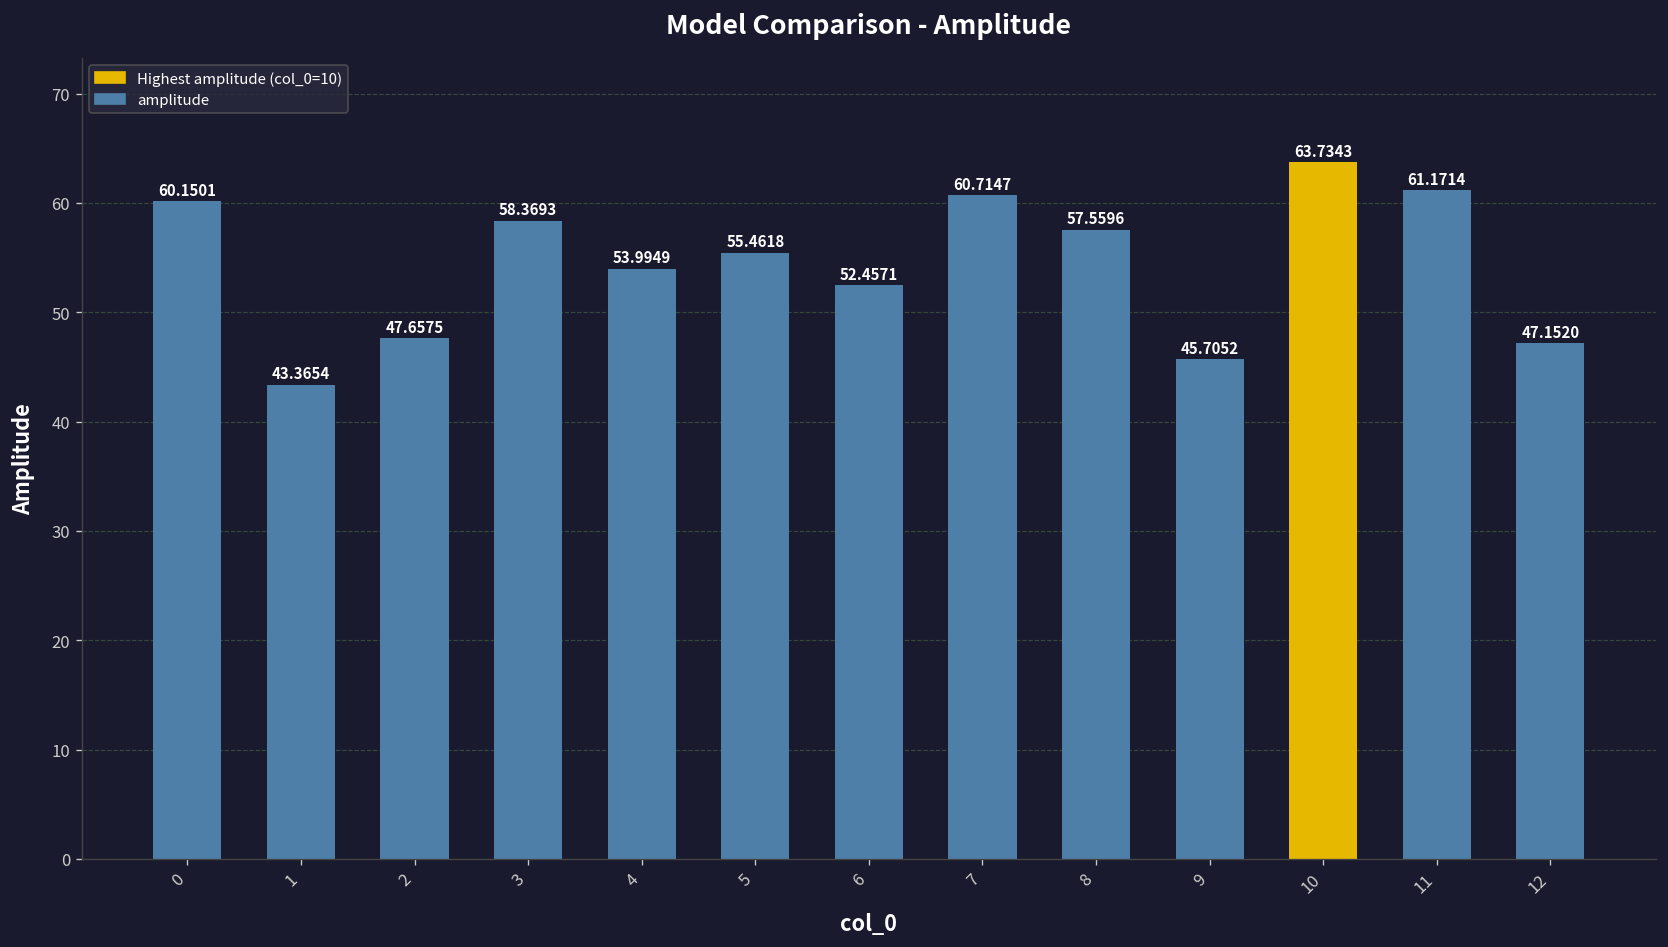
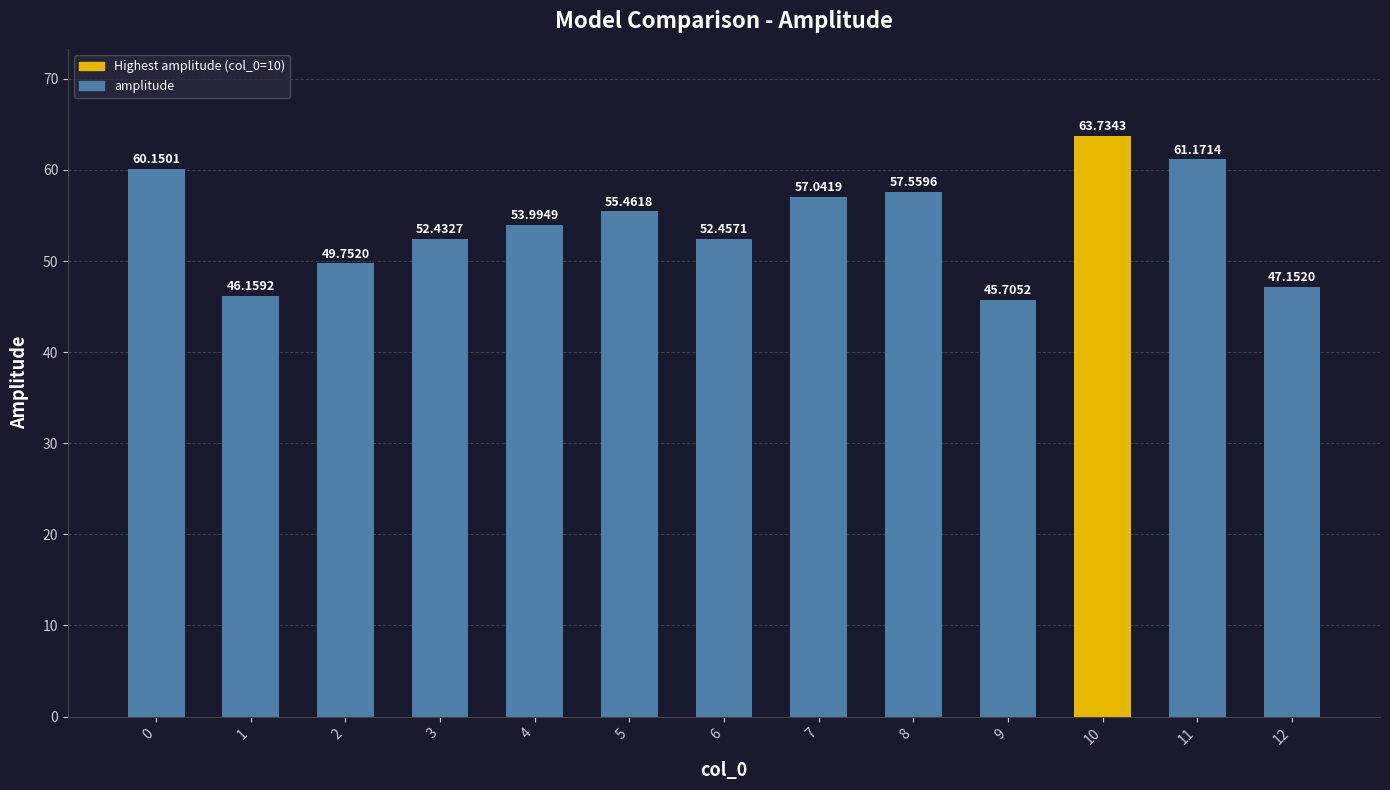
1: 43.3654 -> 46.1592
2: 47.6575 -> 49.7520
3: 58.3693 -> 52.4327
7: 60.7147 -> 57.0419
